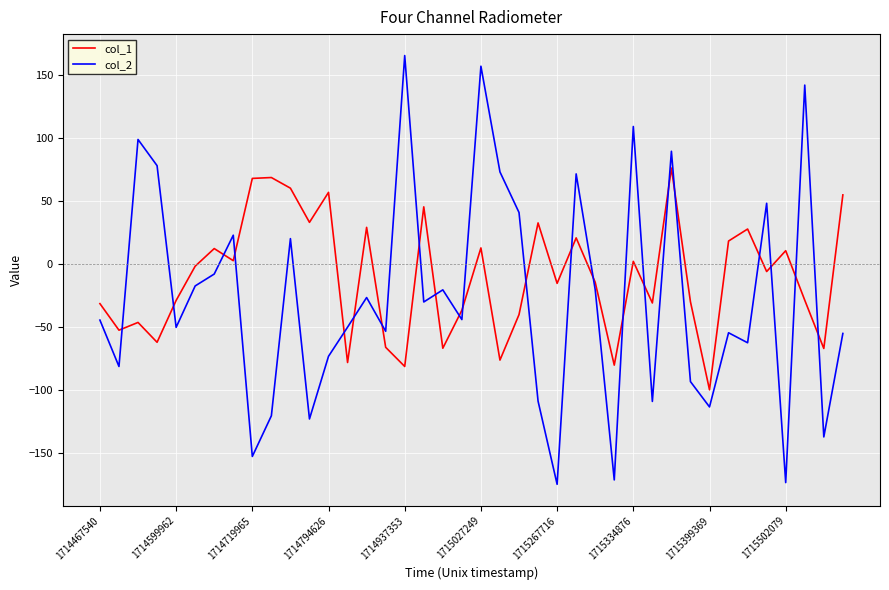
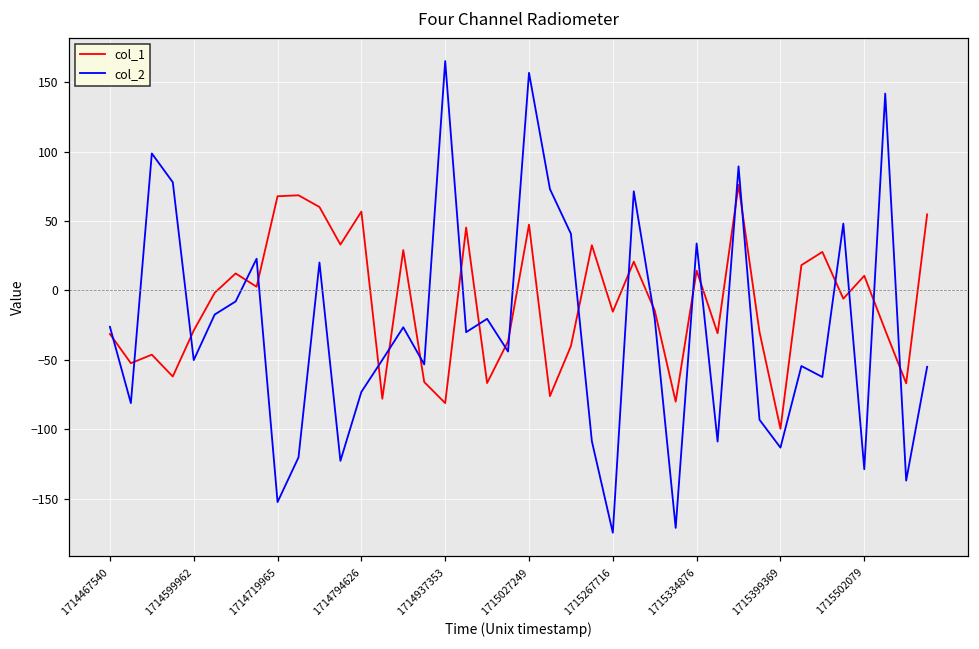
col_2, 1714467540: -44 -> -26
col_1, 1715027249: 13 -> 47
col_1, 1715334876: 2 -> 14
col_2, 1715334876: 109 -> 34
col_2, 1715502079: -173 -> -129
